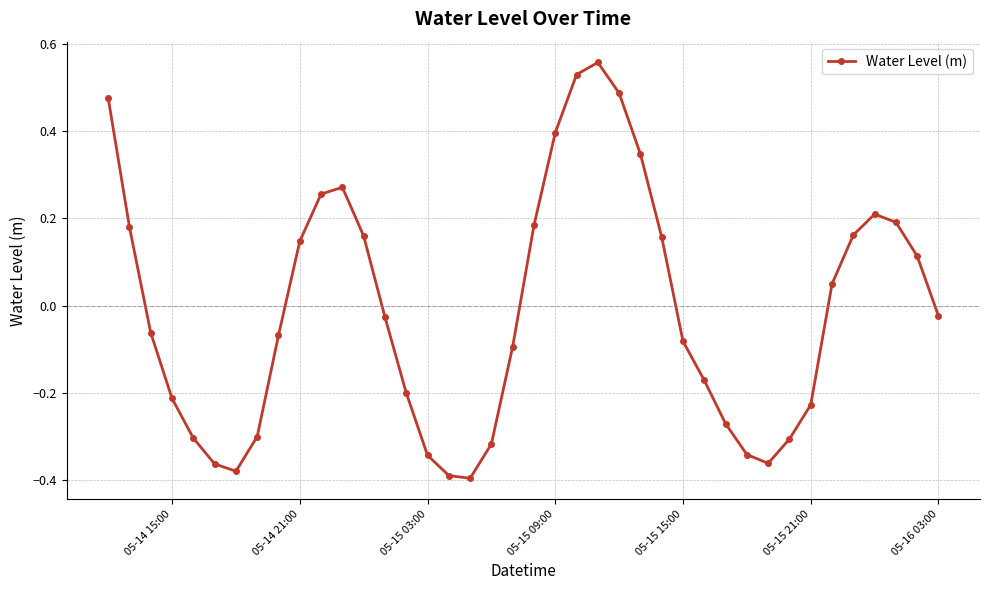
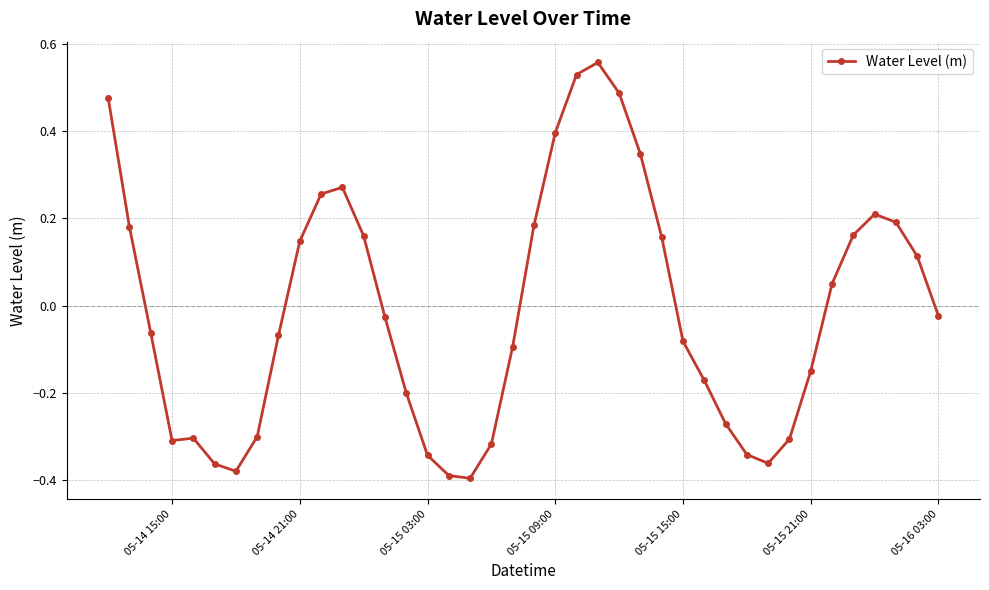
05-14 15:00: -0.21 -> -0.31
05-15 21:00: -0.23 -> -0.15
